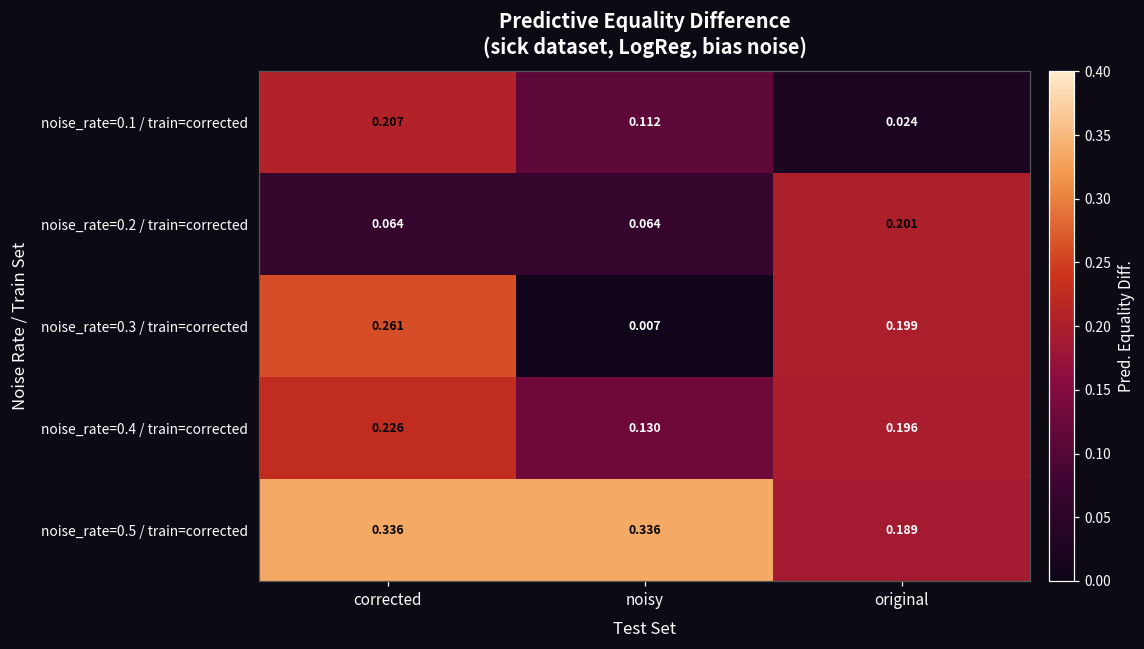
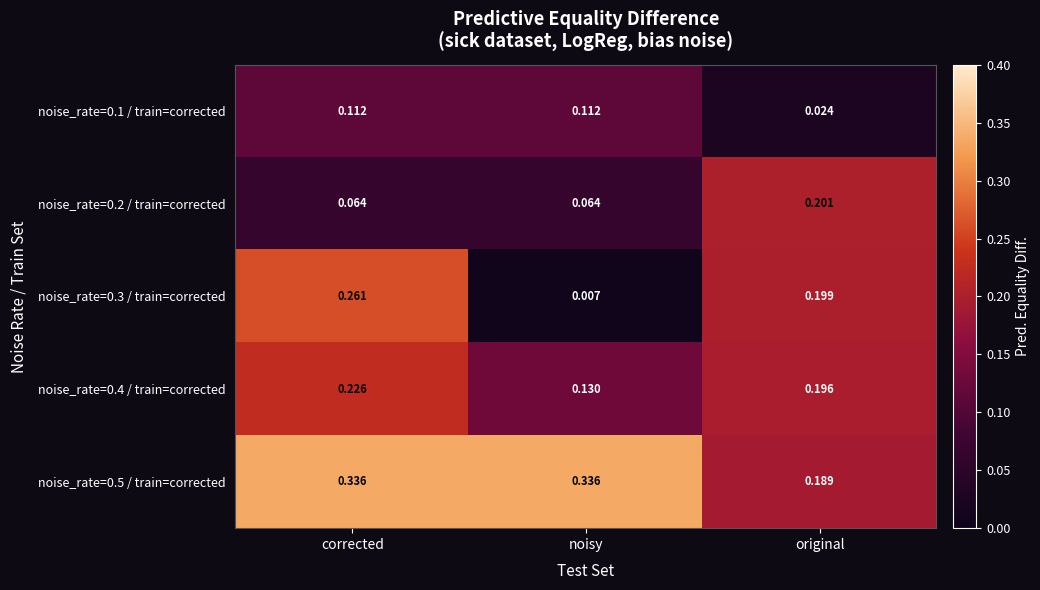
noise_rate=0.1 / train=corrected, corrected: 0.207 -> 0.112
